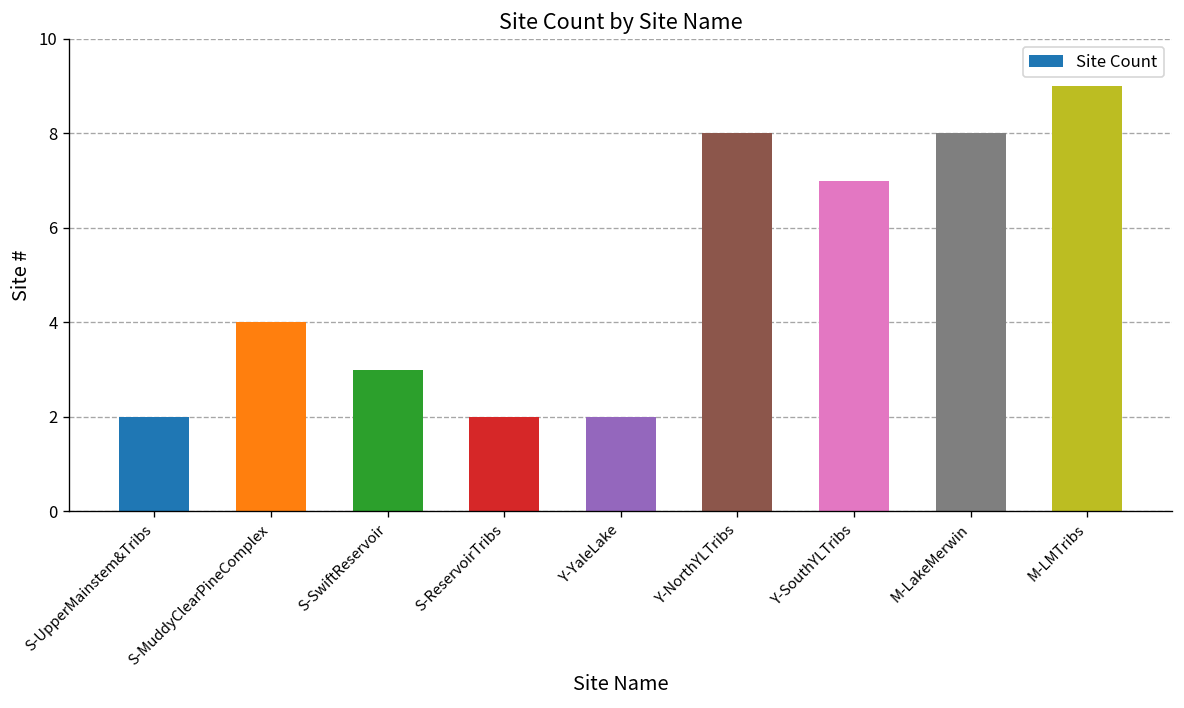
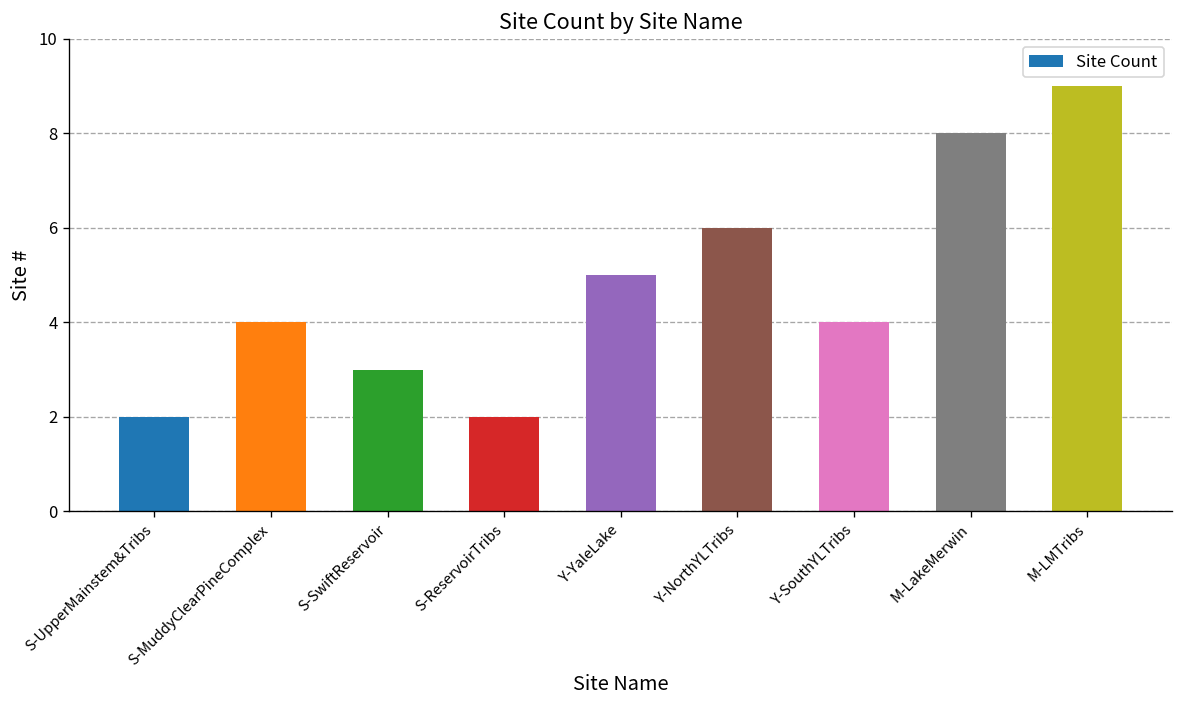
Y-YaleLake: 2 -> 5
Y-NorthYLTribs: 8 -> 6
Y-SouthYLTribs: 7 -> 4
